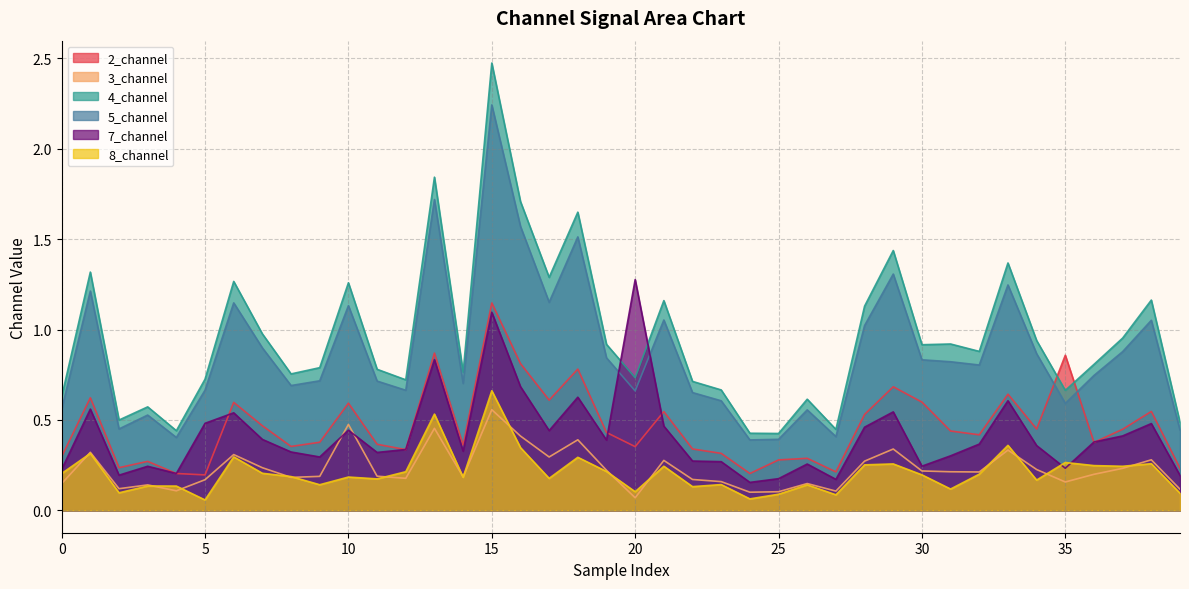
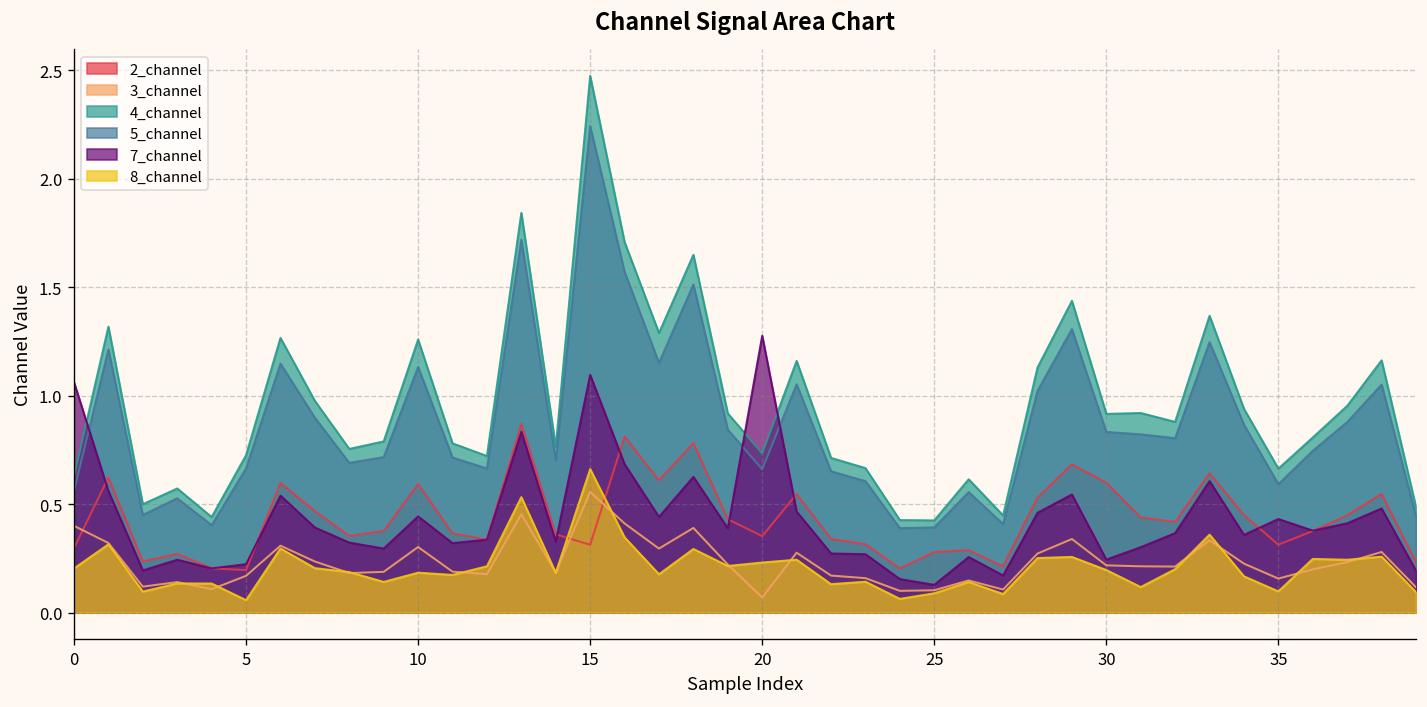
3_channel, 0: 0.15 -> 0.40
7_channel, 0: 0.23 -> 1.06
7_channel, 5: 0.48 -> 0.22
3_channel, 10: 0.48 -> 0.30
2_channel, 15: 1.15 -> 0.31
8_channel, 20: 0.10 -> 0.23
7_channel, 25: 0.18 -> 0.13
2_channel, 35: 0.86 -> 0.31
7_channel, 35: 0.23 -> 0.43
8_channel, 35: 0.26 -> 0.10
